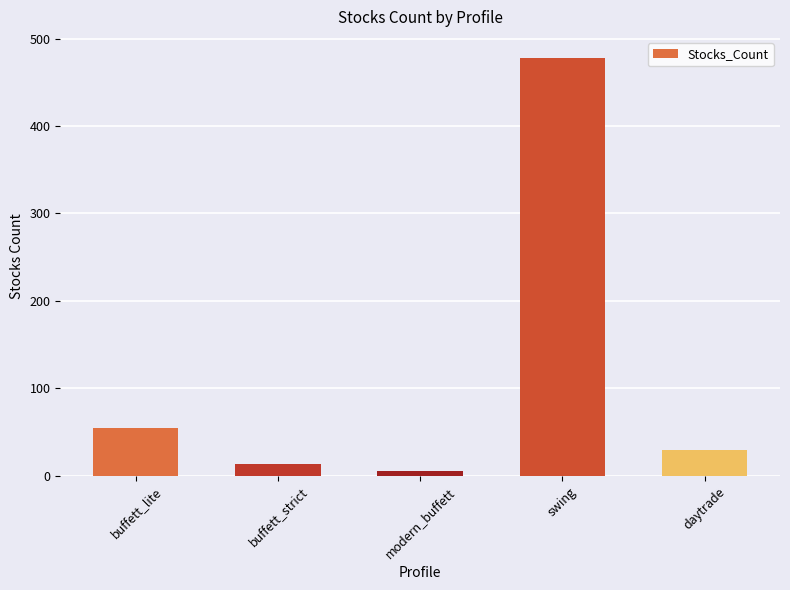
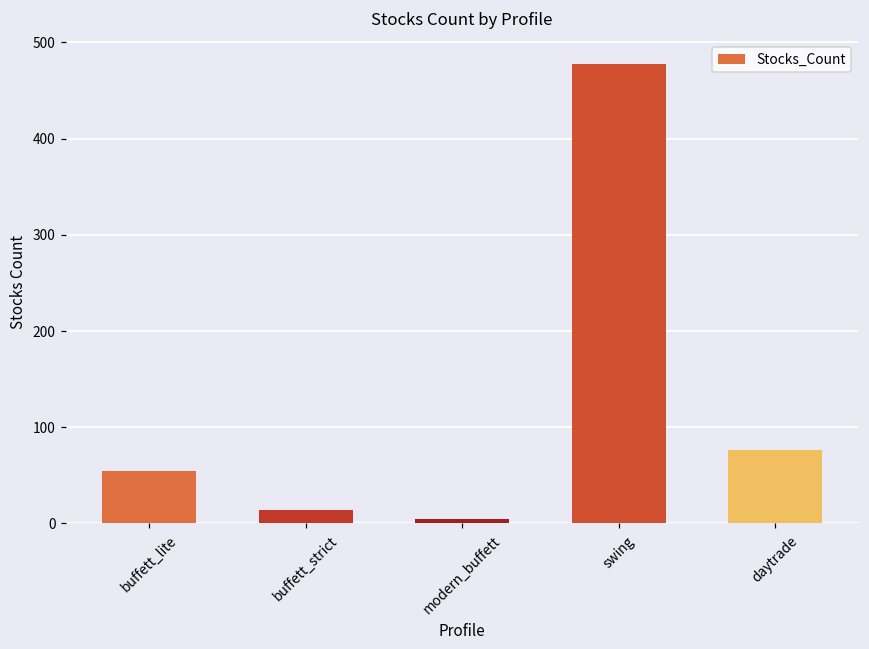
daytrade: 30 -> 80
